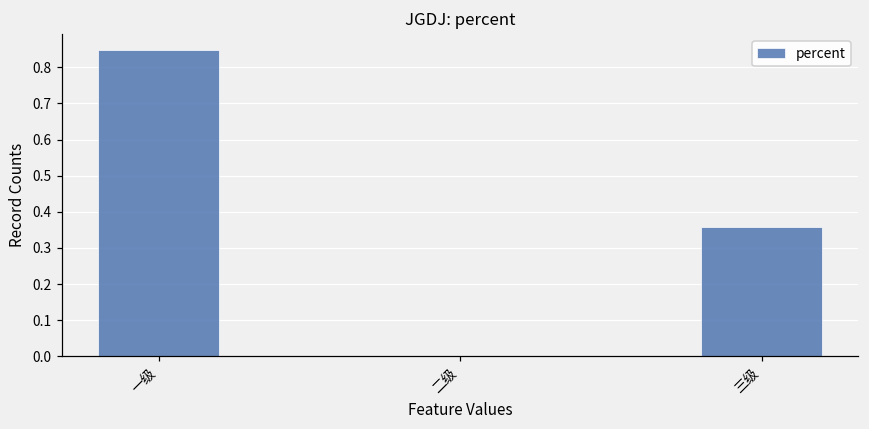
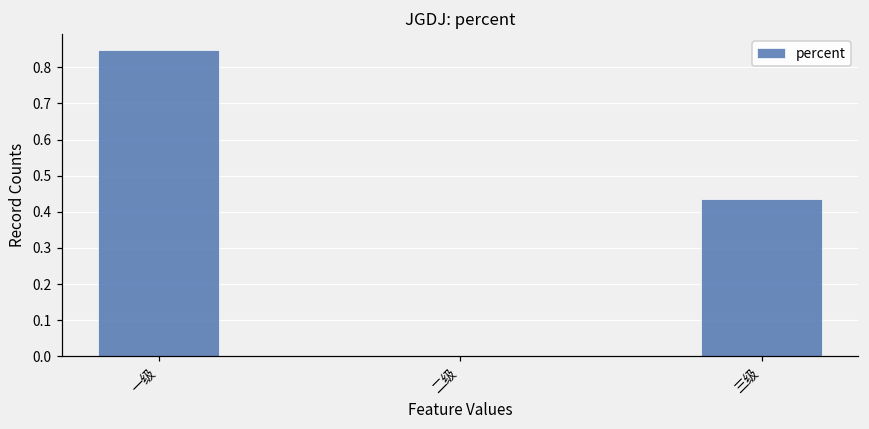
三级: 0.36 -> 0.44
